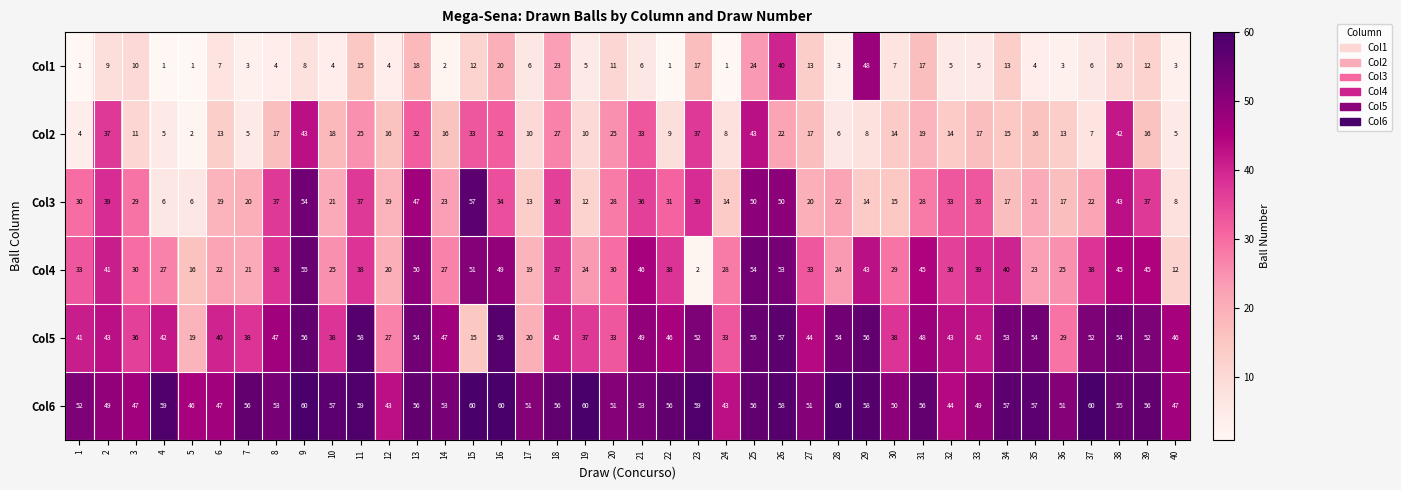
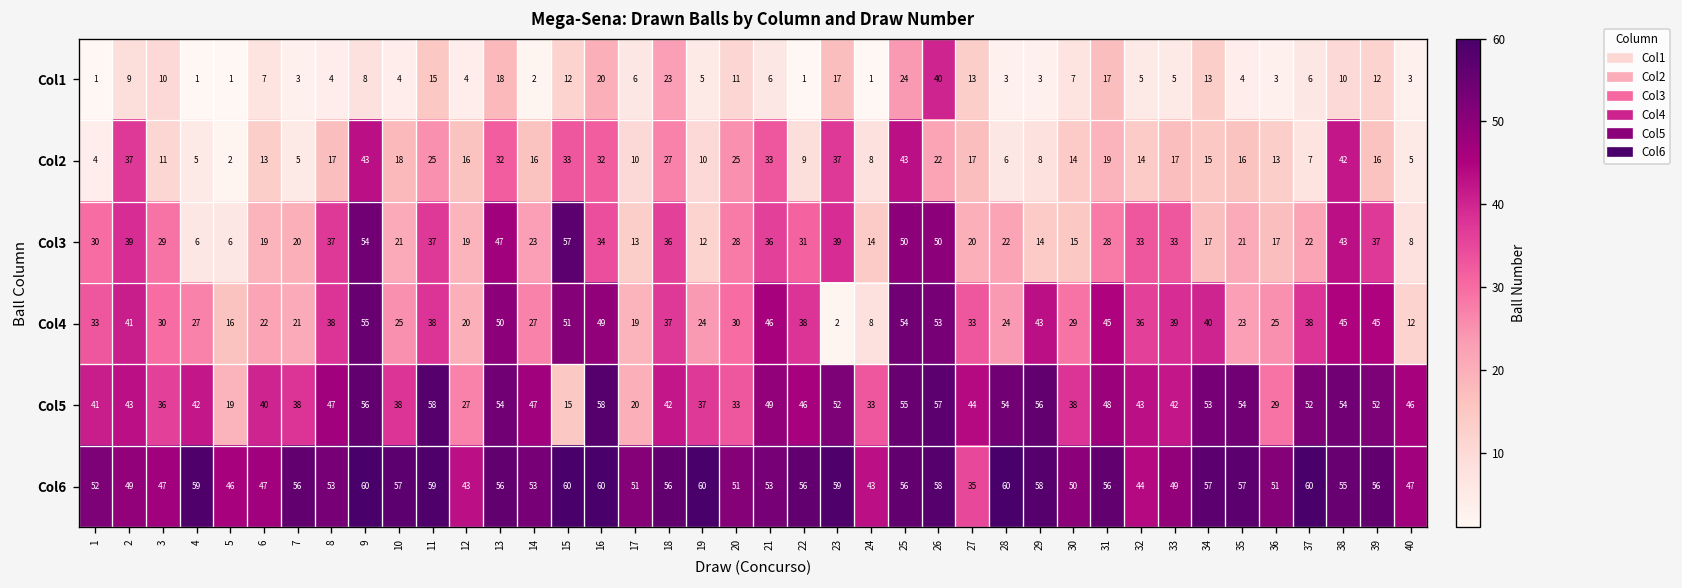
Col1, 29: 48 -> 3
Col4, 24: 28 -> 8
Col6, 27: 51 -> 35
